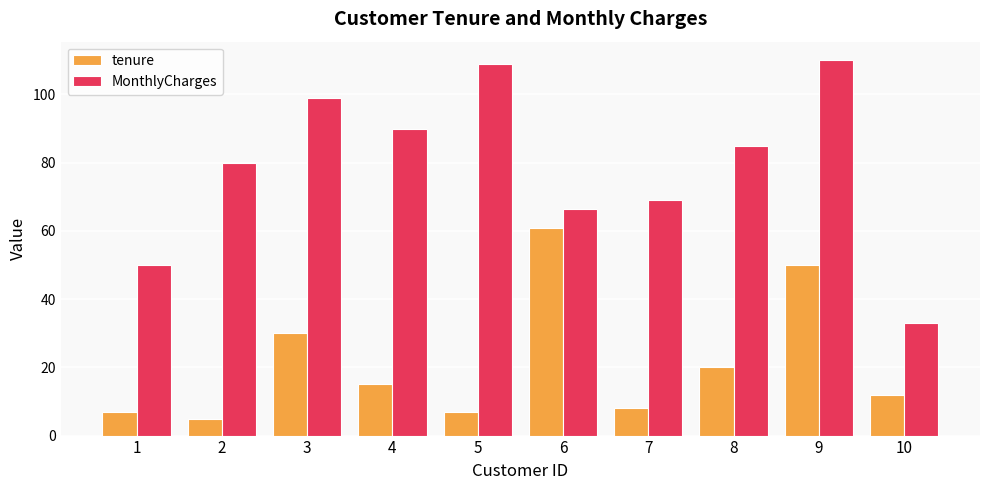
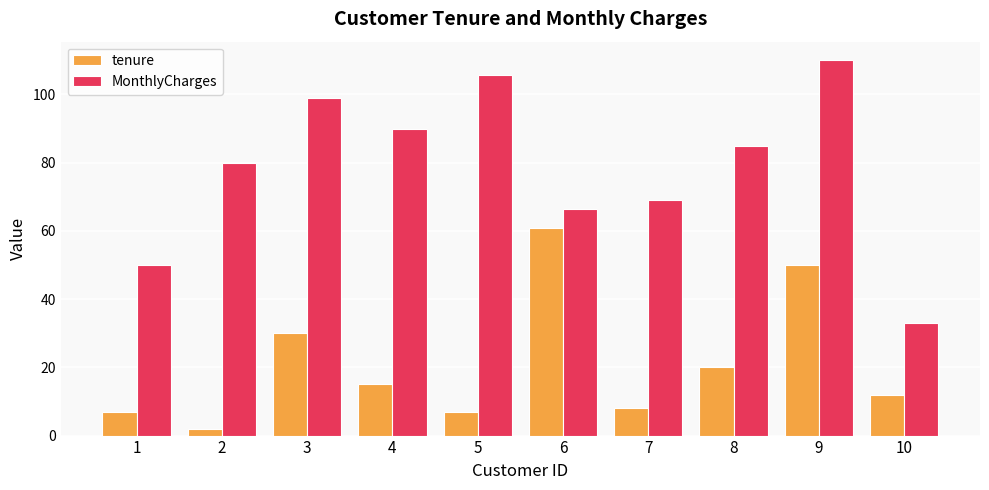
tenure, 2: 5 -> 2
MonthlyCharges, 5: 109 -> 106
